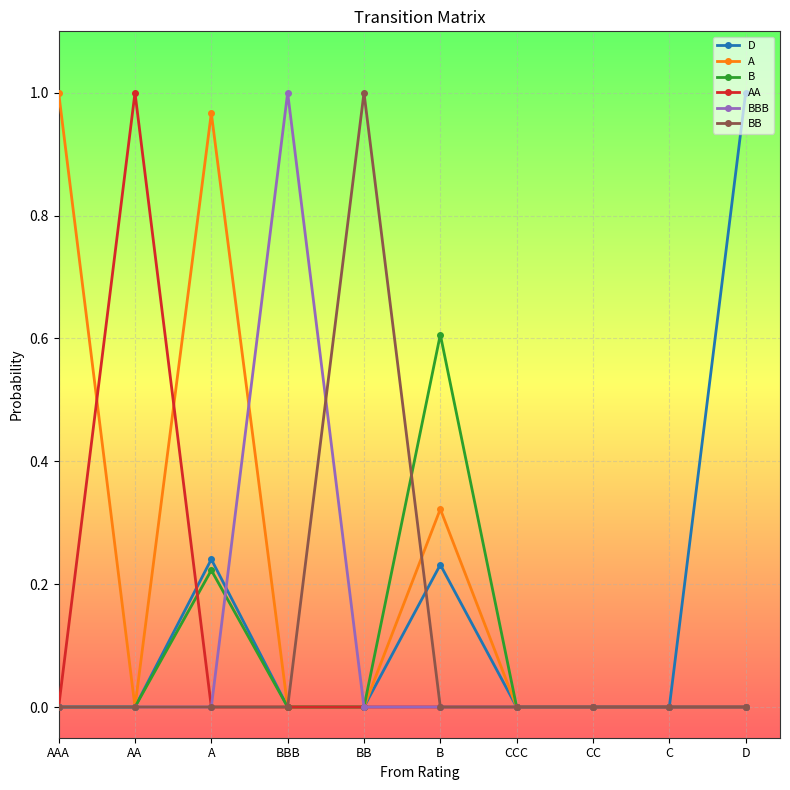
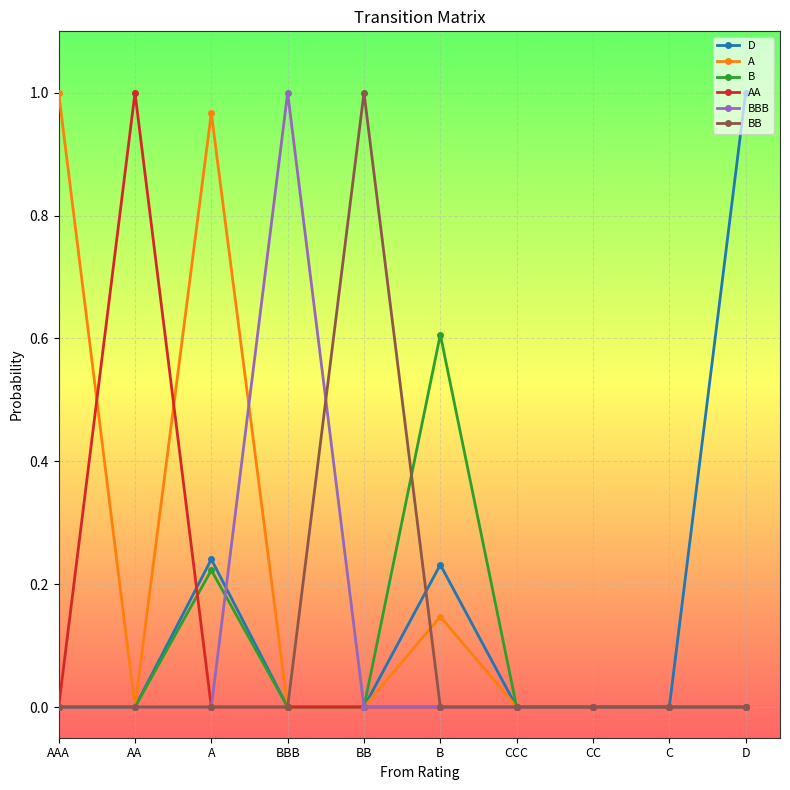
A, B: 0.32 -> 0.15
